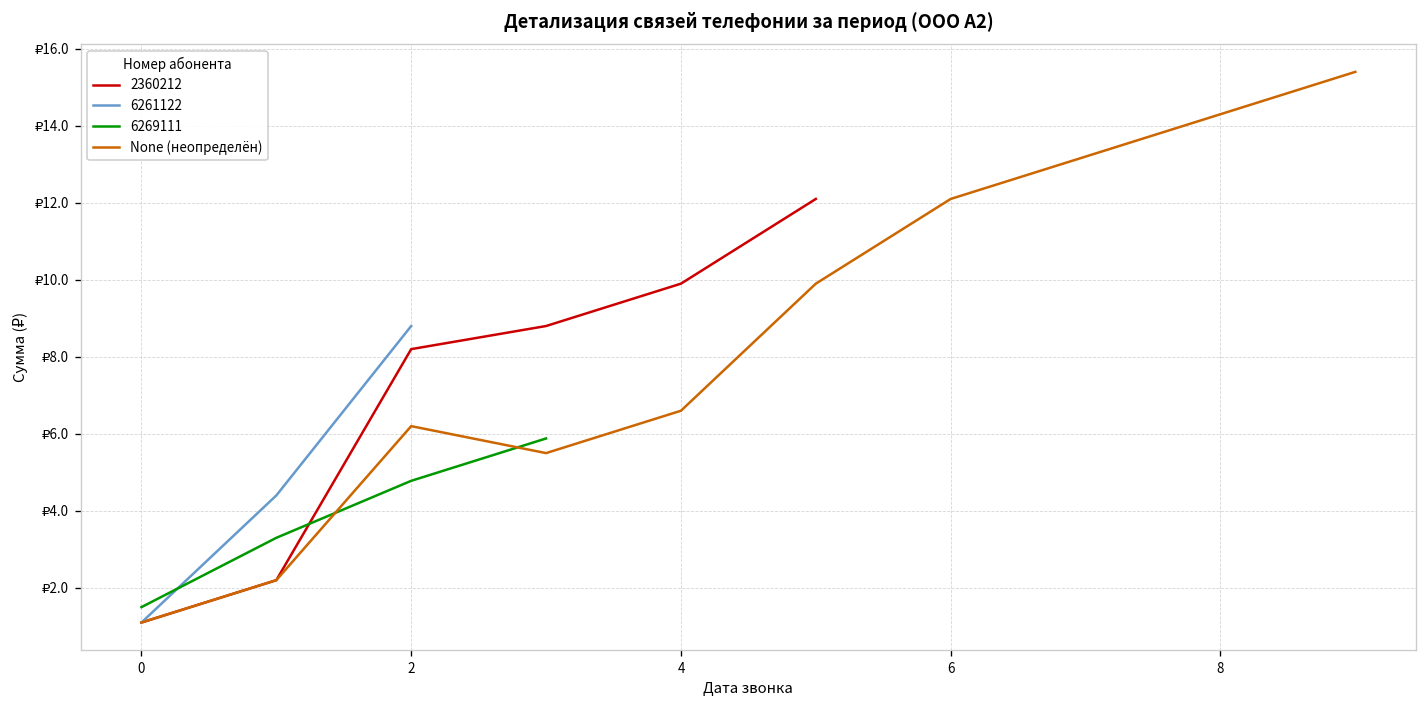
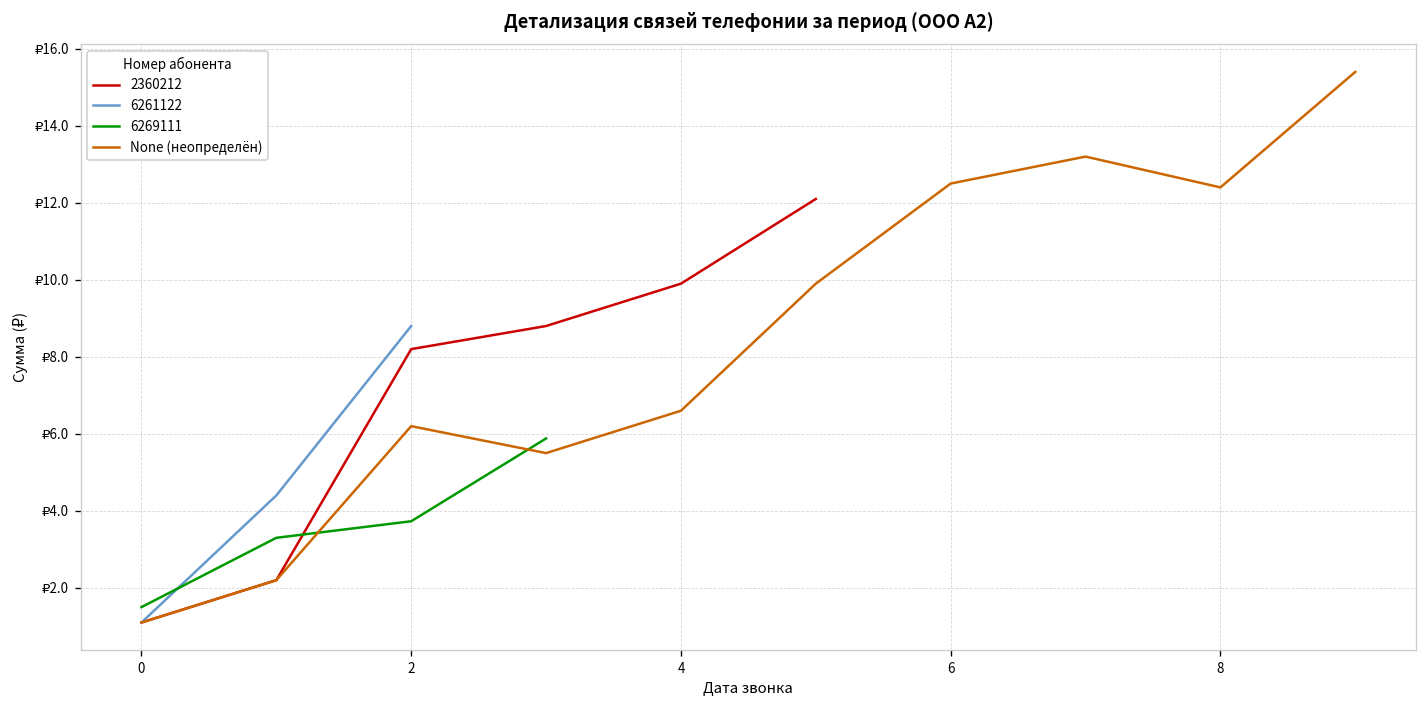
6269111, 2: ₽4.8 -> ₽3.7
None (неопределён), 6: ₽12.1 -> ₽12.5
None (неопределён), 8: ₽14.3 -> ₽12.4
